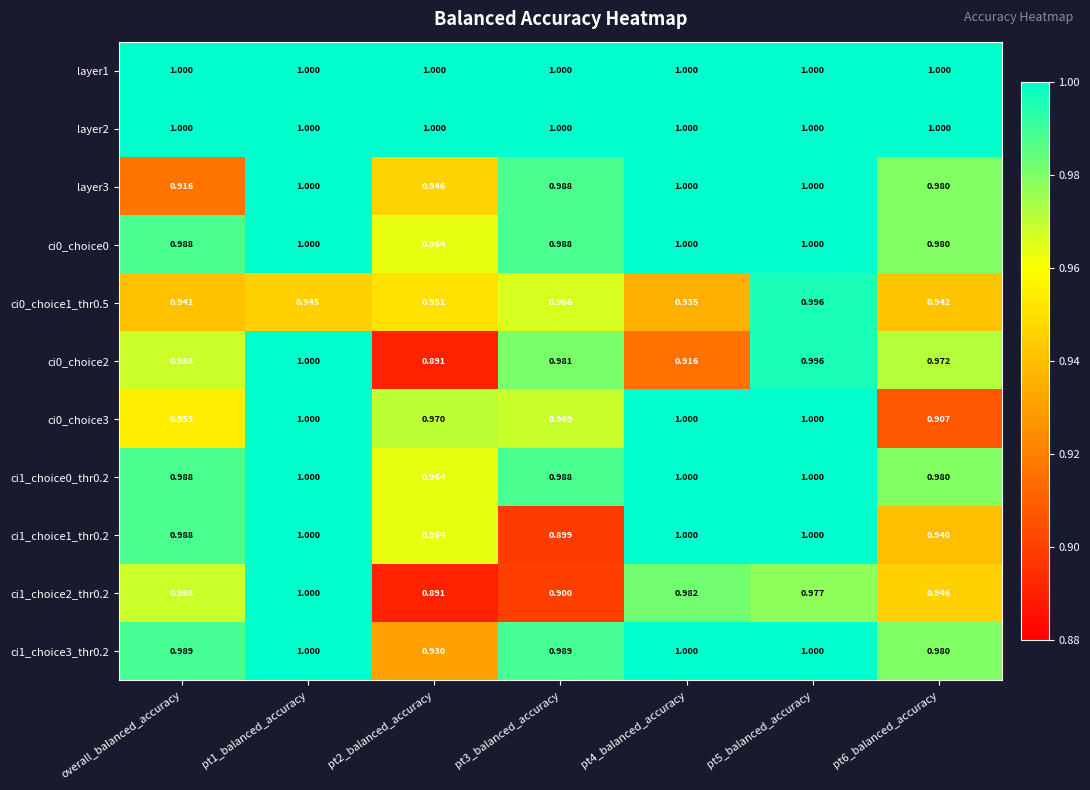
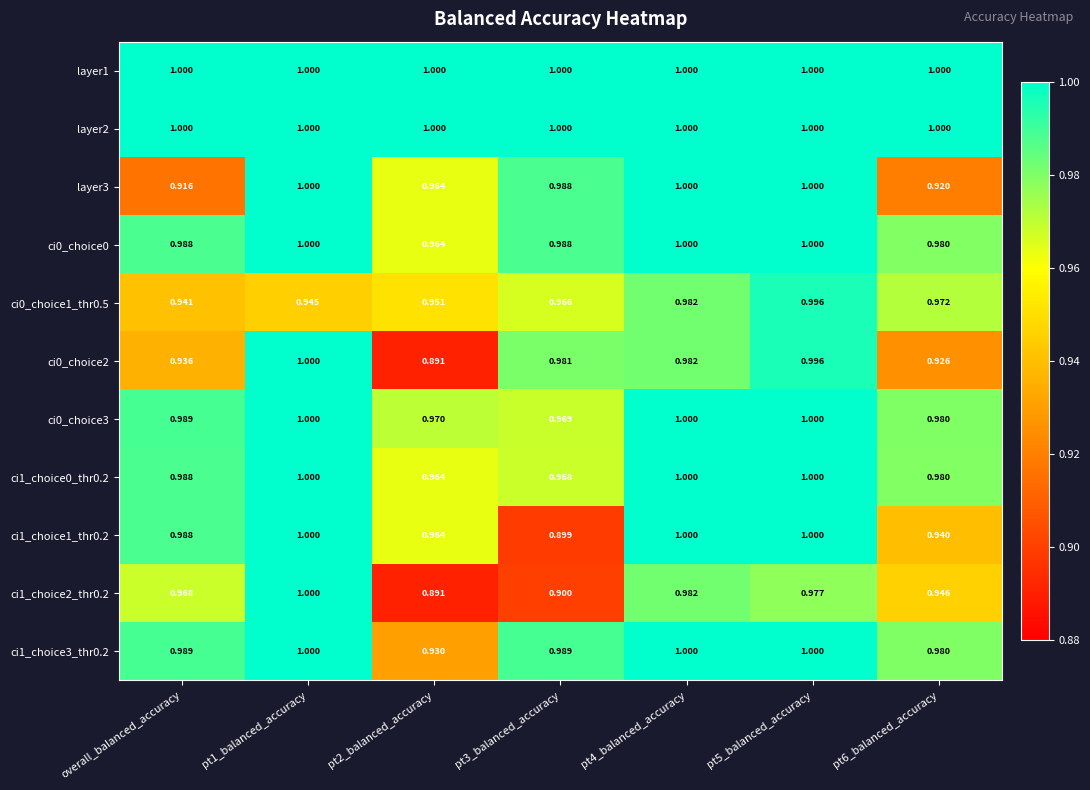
layer3, pt2_balanced_accuracy: 0.946 -> 0.964
layer3, pt6_balanced_accuracy: 0.980 -> 0.920
ci0_choice1_thr0.5, pt4_balanced_accuracy: 0.935 -> 0.982
ci0_choice1_thr0.5, pt6_balanced_accuracy: 0.942 -> 0.972
ci0_choice2, overall_balanced_accuracy: 0.968 -> 0.936
ci0_choice2, pt4_balanced_accuracy: 0.916 -> 0.982
ci0_choice2, pt6_balanced_accuracy: 0.972 -> 0.926
ci0_choice3, overall_balanced_accuracy: 0.955 -> 0.989
ci0_choice3, pt6_balanced_accuracy: 0.907 -> 0.980
ci1_choice0_thr0.2, pt3_balanced_accuracy: 0.988 -> 0.968
